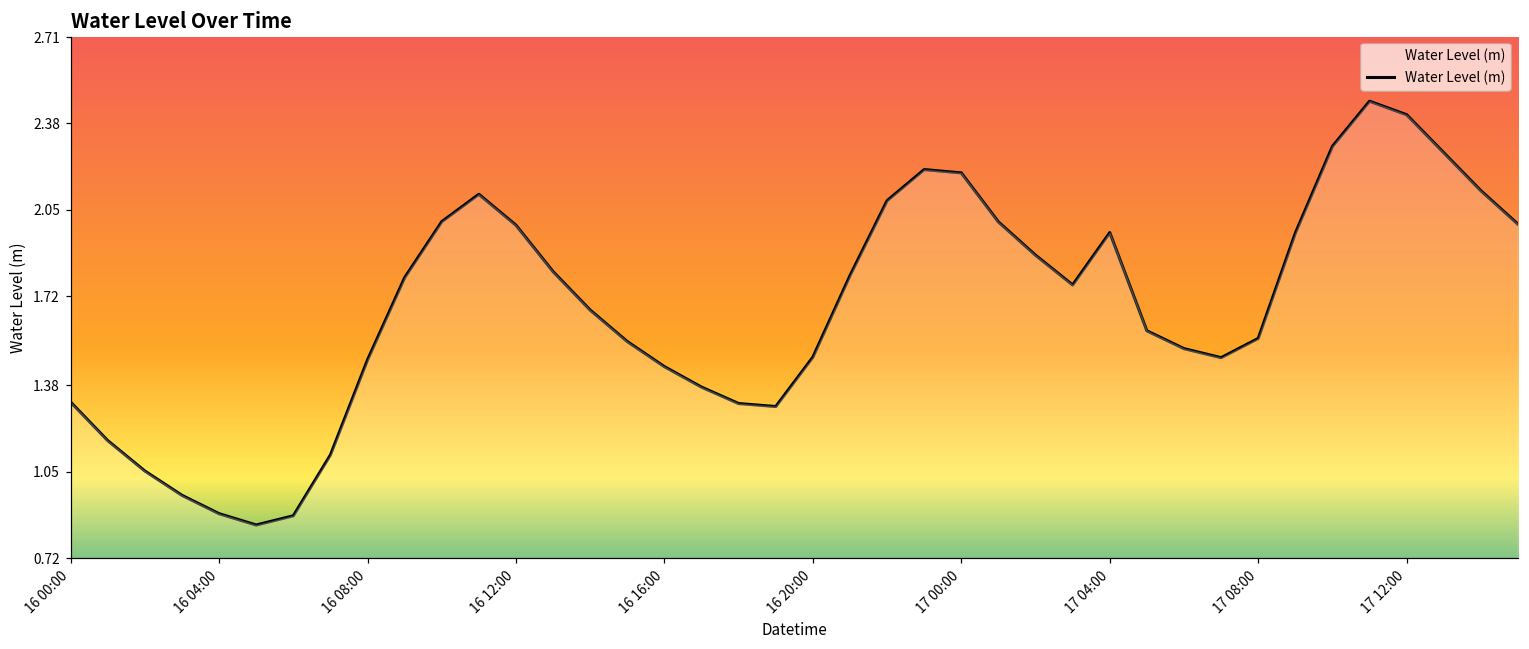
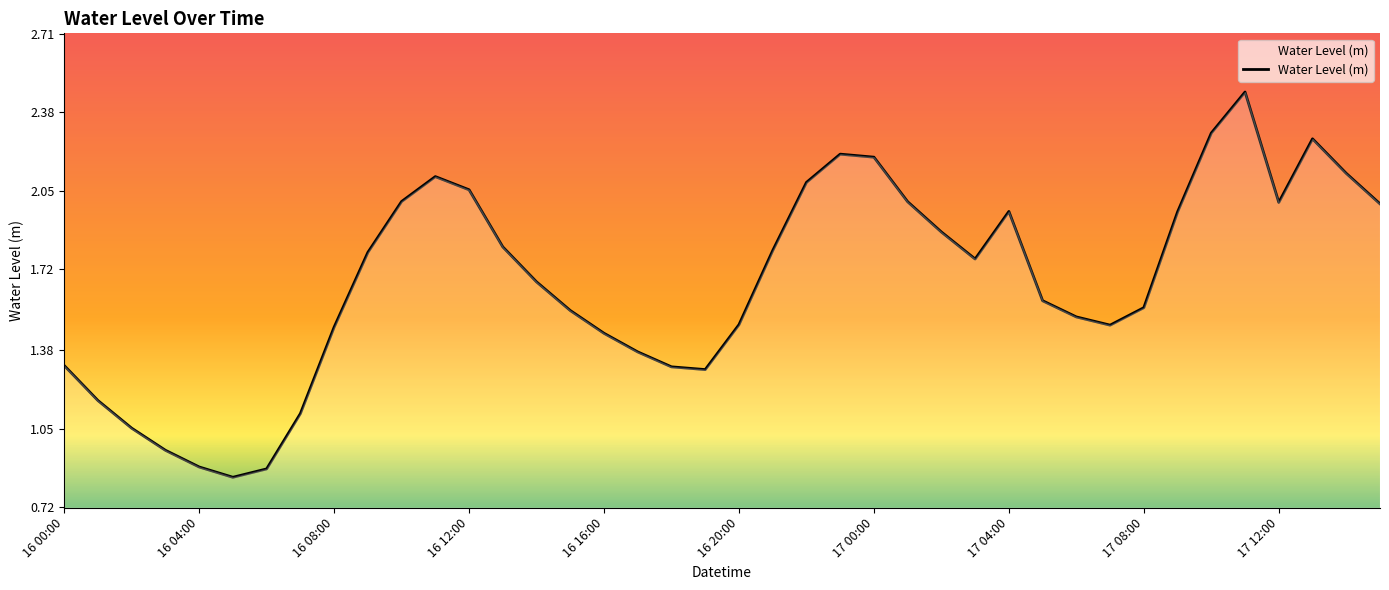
16 12:00: 1.99 -> 2.05
17 12:00: 2.41 -> 2.00
